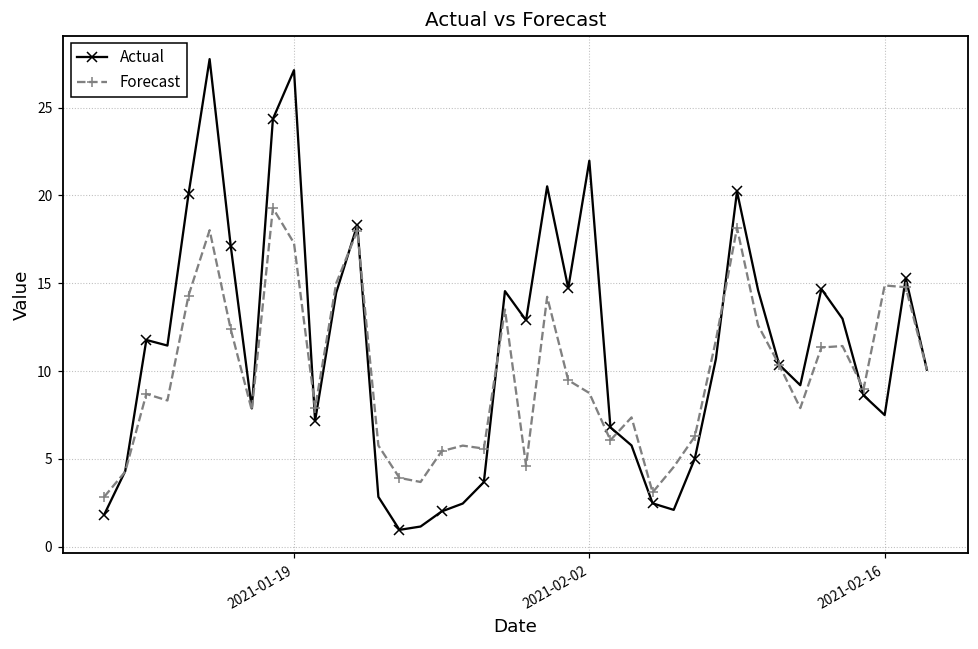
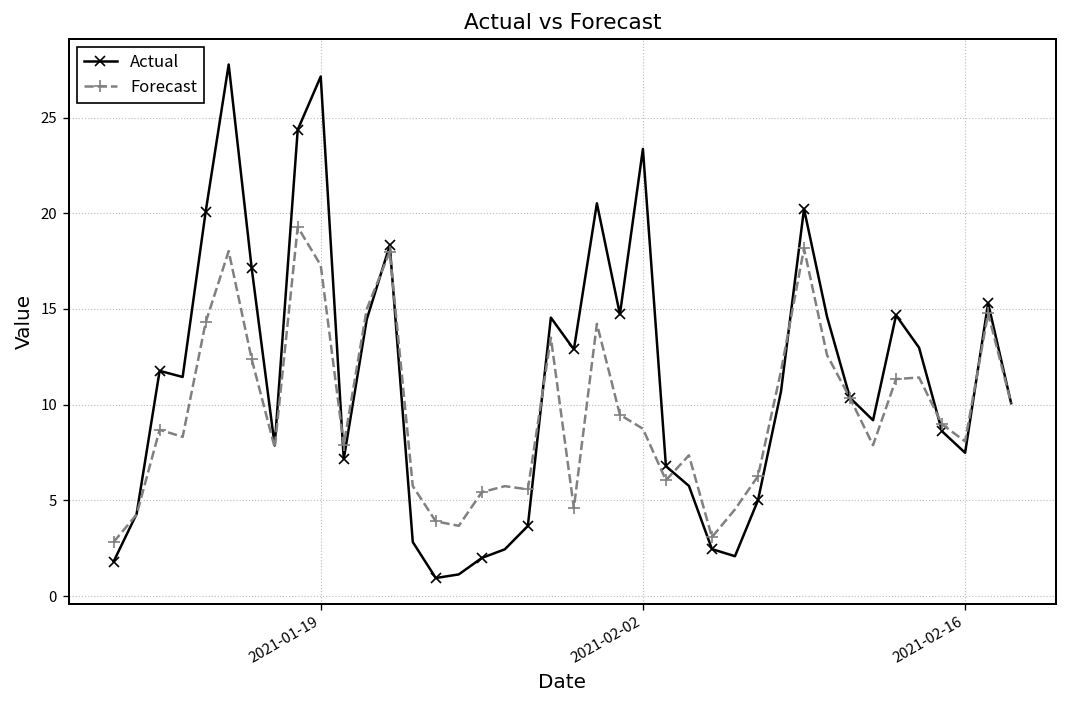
Actual, 2021-02-02: 22.0 -> 23.4
Forecast, 2021-02-16: 14.9 -> 8.1
